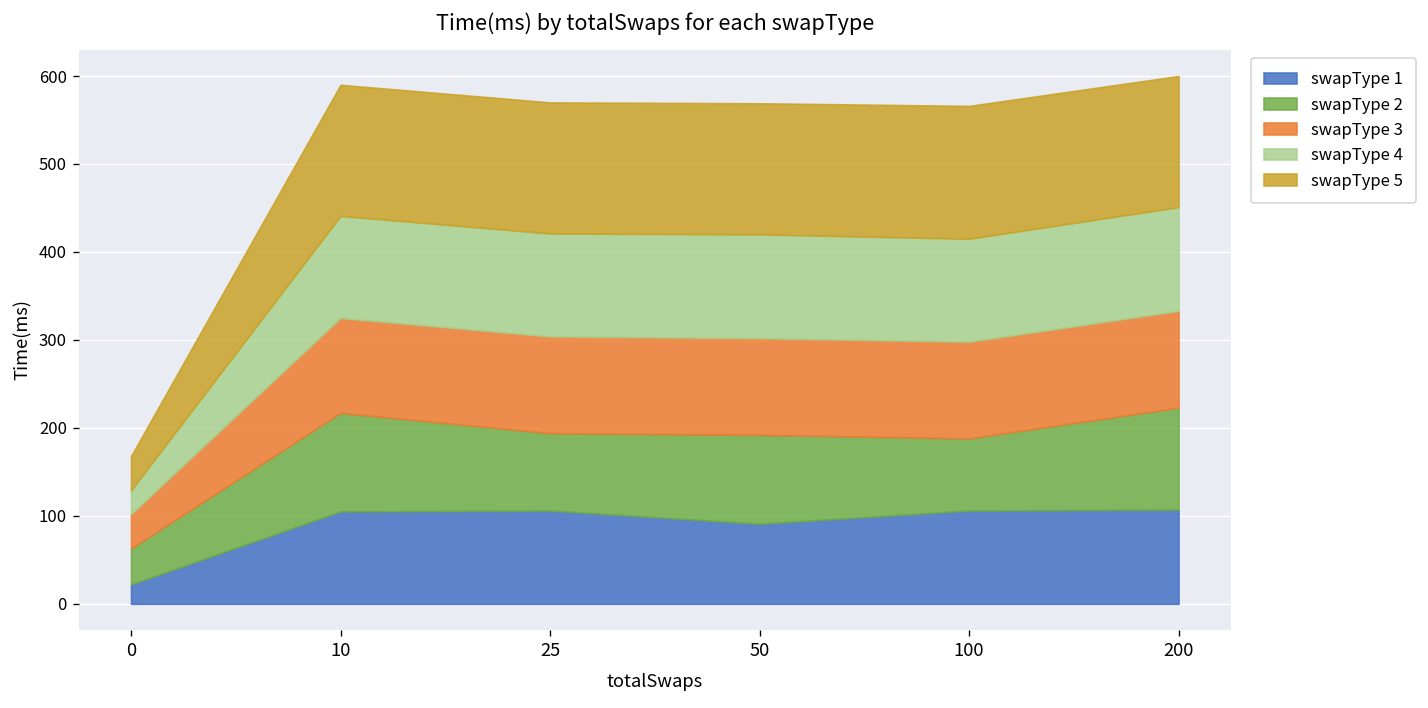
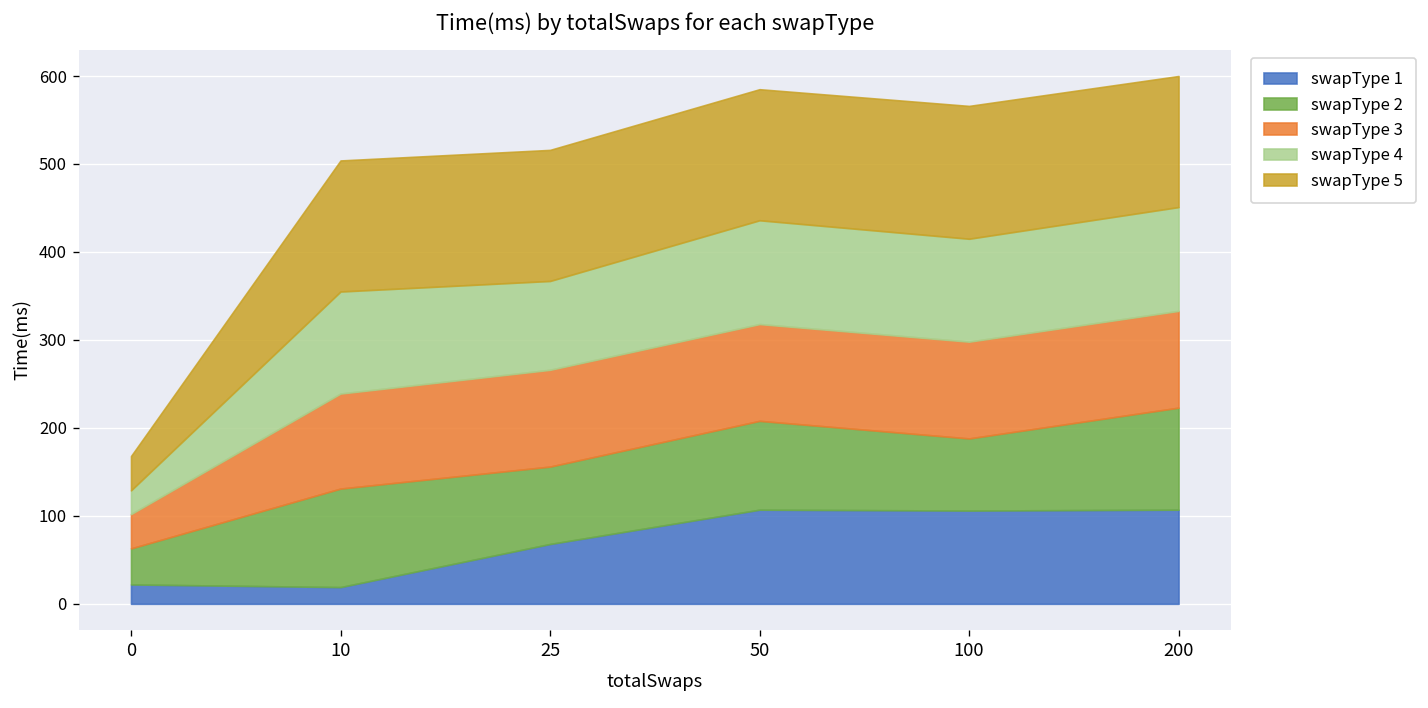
swapType 1, 10: 110 -> 20
swapType 1, 25: 110 -> 70
swapType 4, 25: 120 -> 100
swapType 1, 50: 90 -> 110
